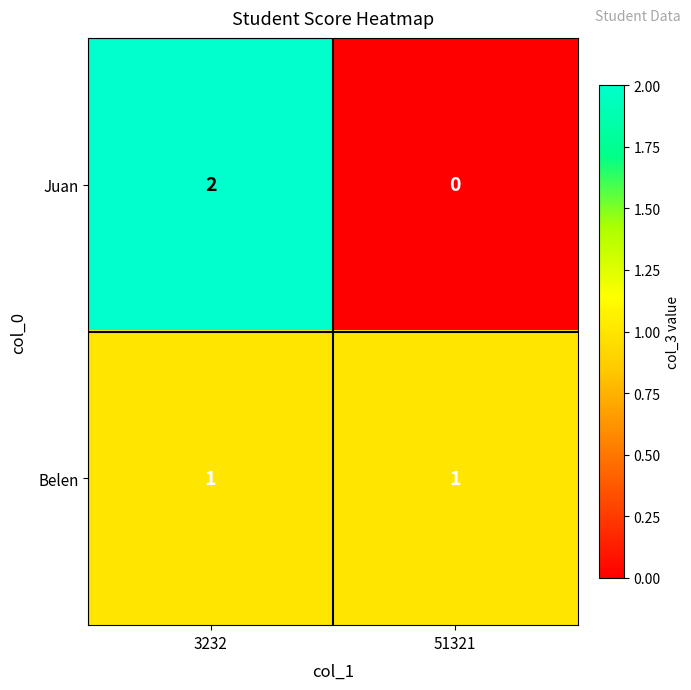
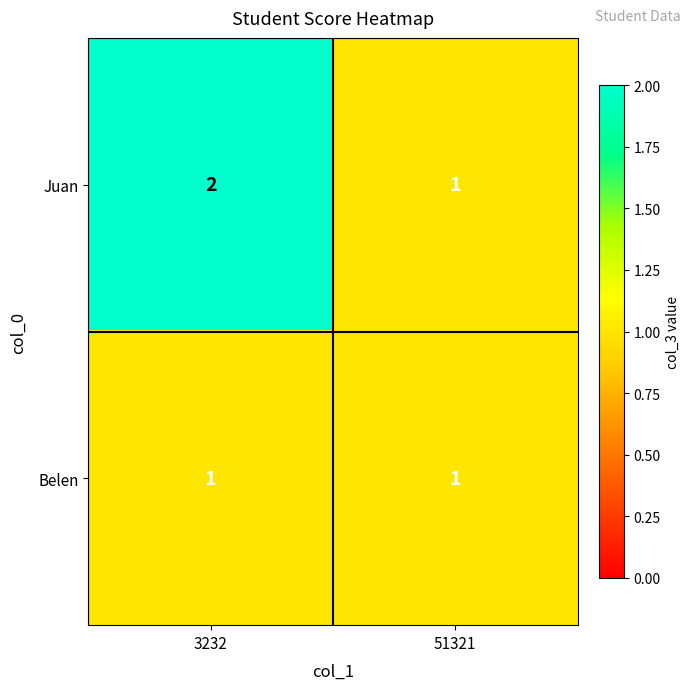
Juan, 51321: 0 -> 1
